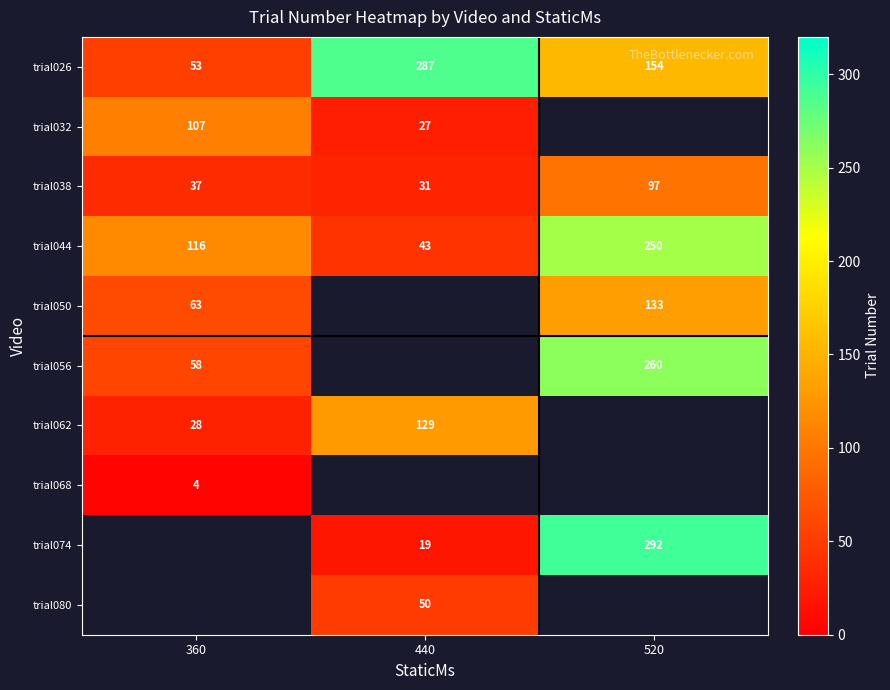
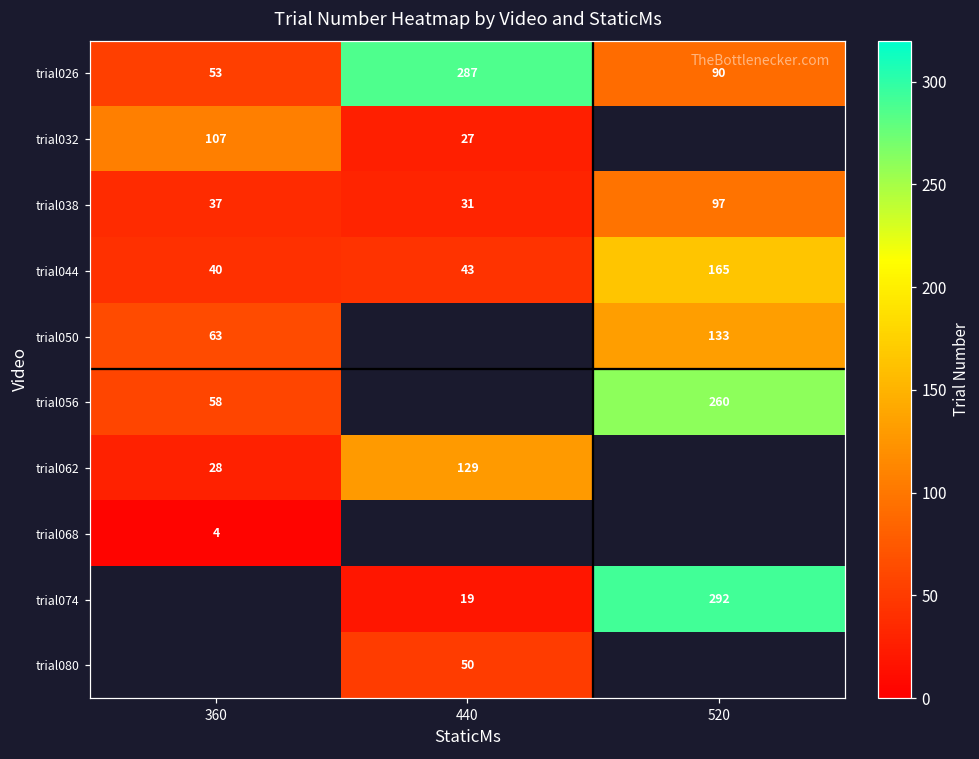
trial026, 520: 154 -> 90
trial044, 360: 116 -> 40
trial044, 520: 250 -> 165
